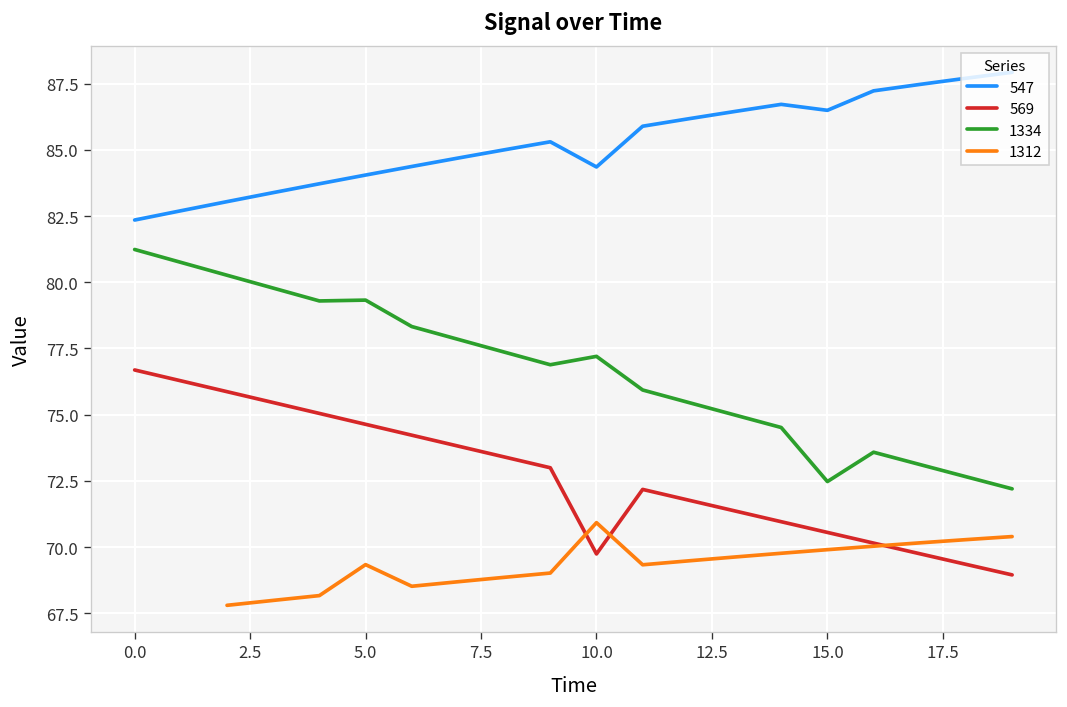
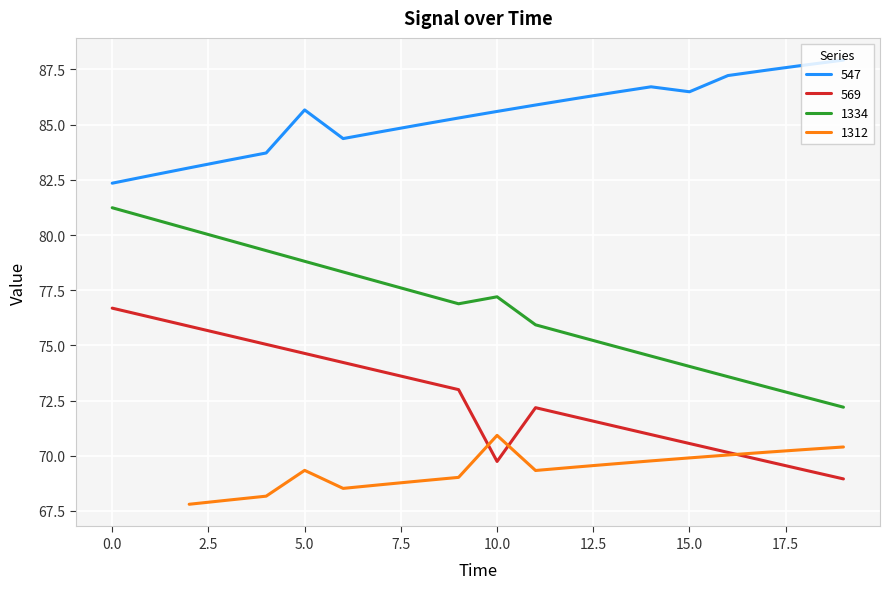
547, 5.0: 84.0 -> 85.7
1334, 5.0: 79.3 -> 78.8
547, 10.0: 84.4 -> 85.6
1334, 15.0: 72.5 -> 74.0
